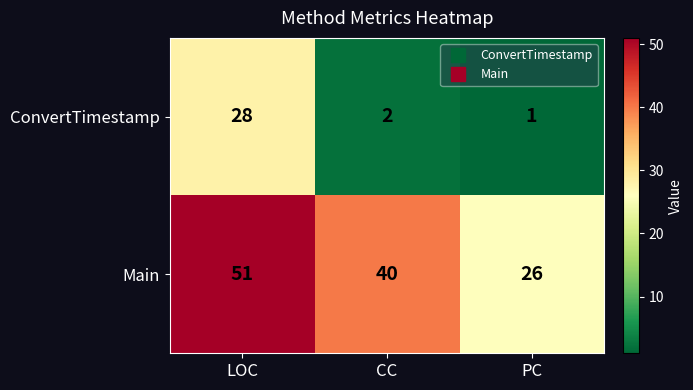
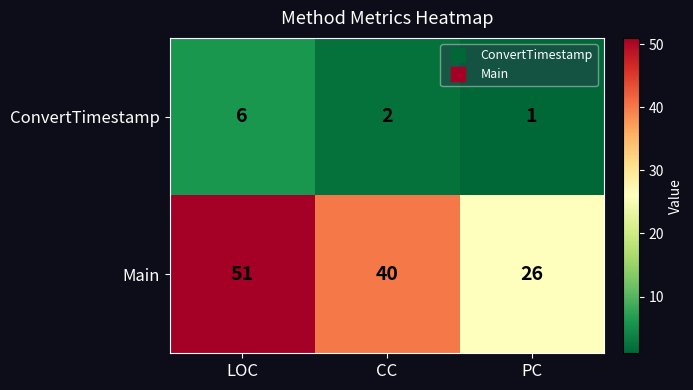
ConvertTimestamp, LOC: 28 -> 6
